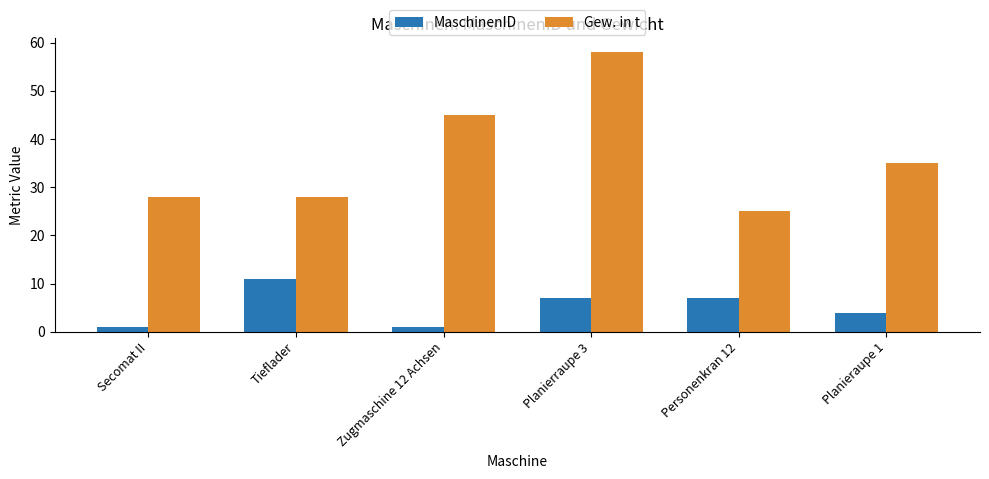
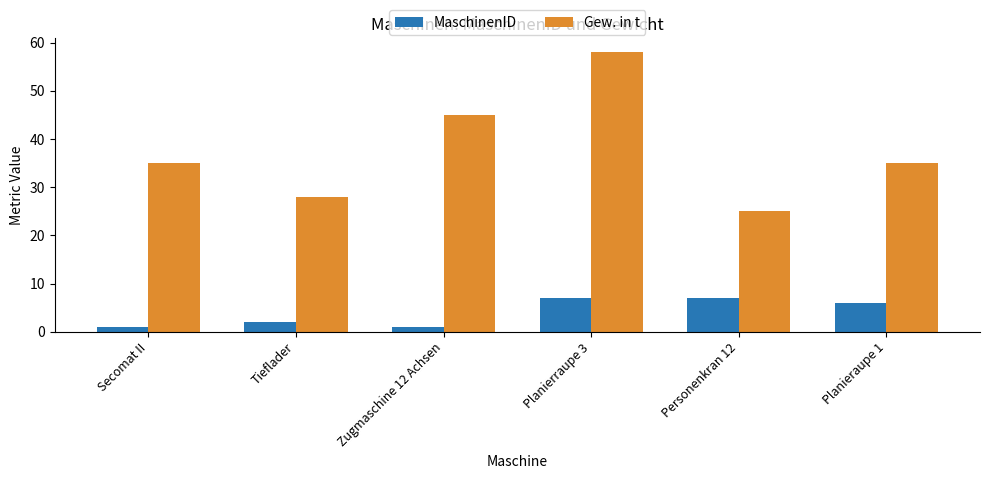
Gew. in t, Secomat II: 28 -> 35
MaschinenID, Tieflader: 11 -> 2
MaschinenID, Planieraupe 1: 4 -> 6
